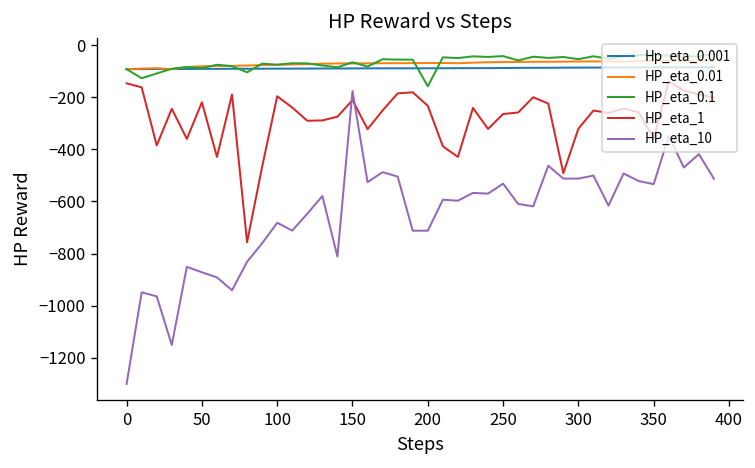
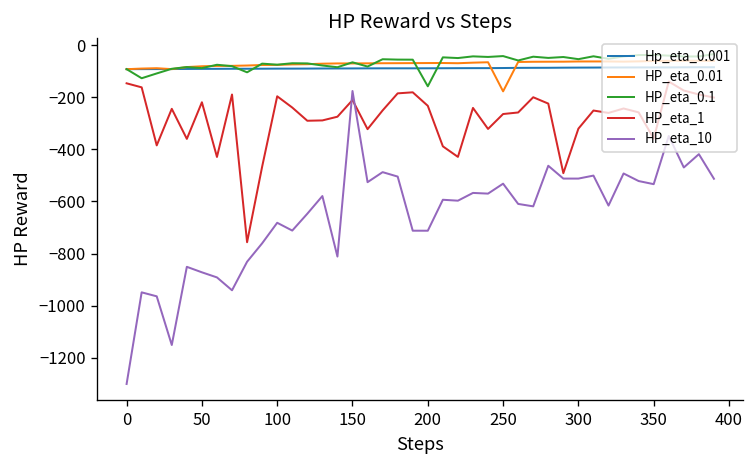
HP_eta_0.01, 250: -70 -> -180
